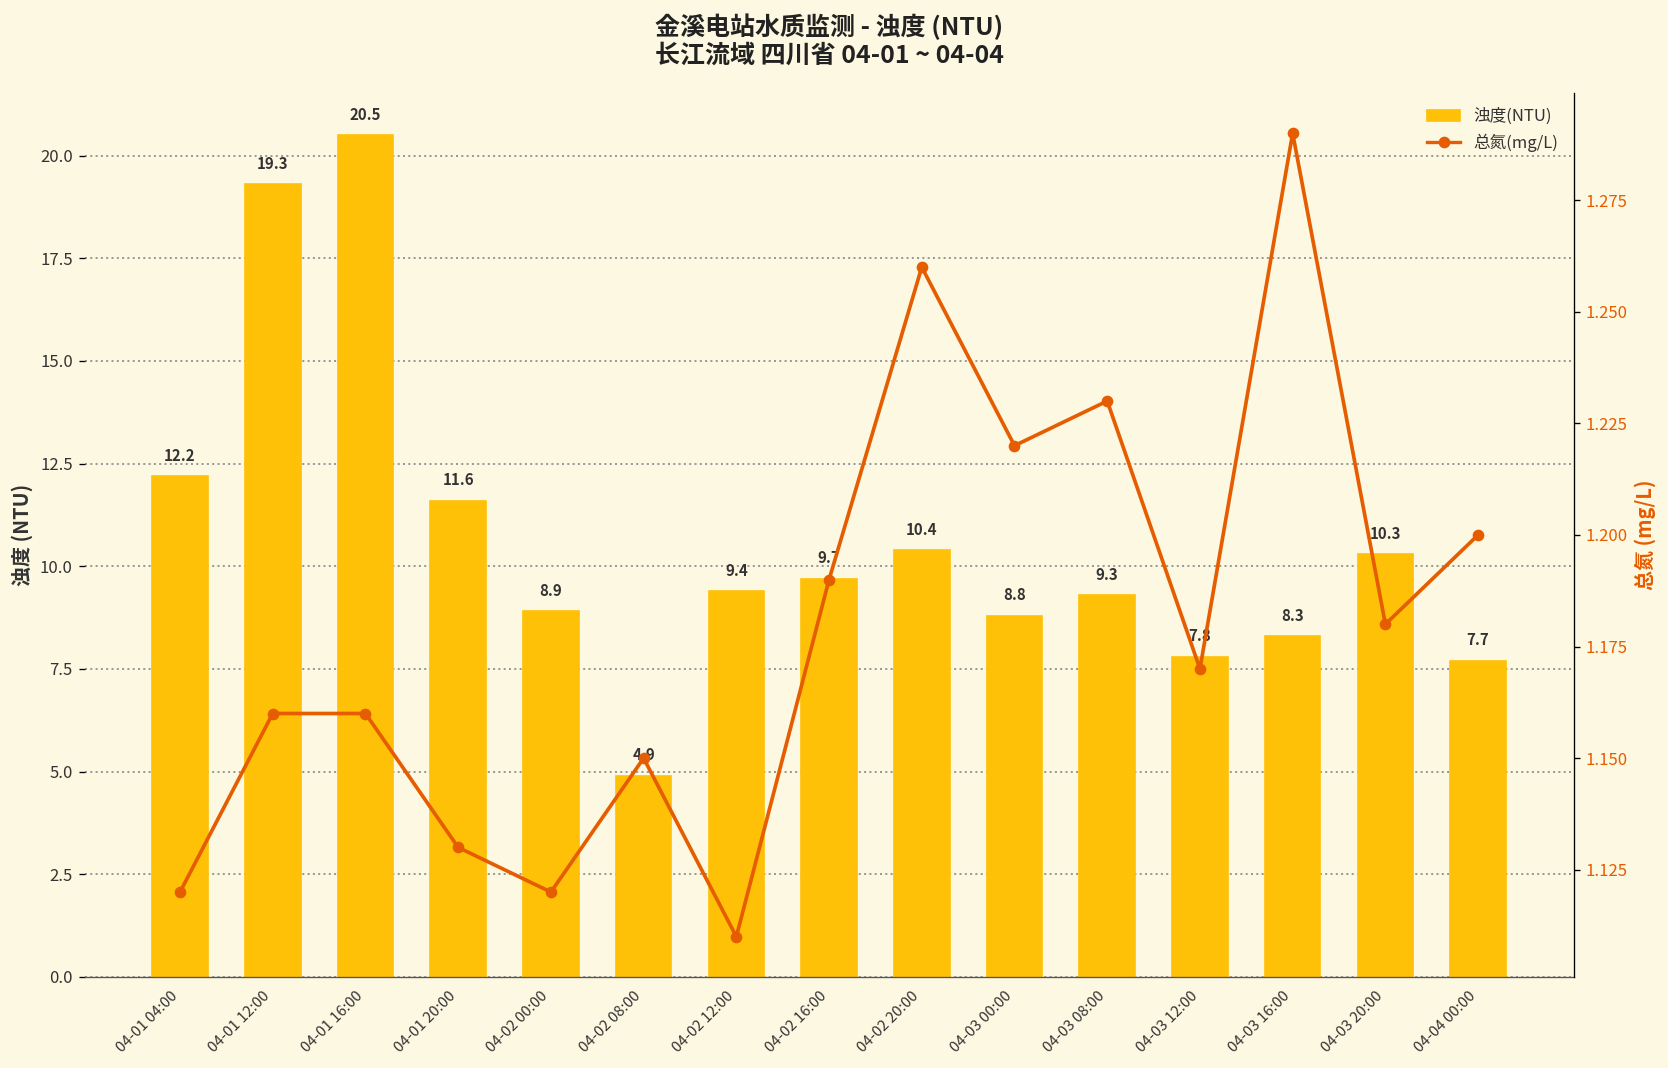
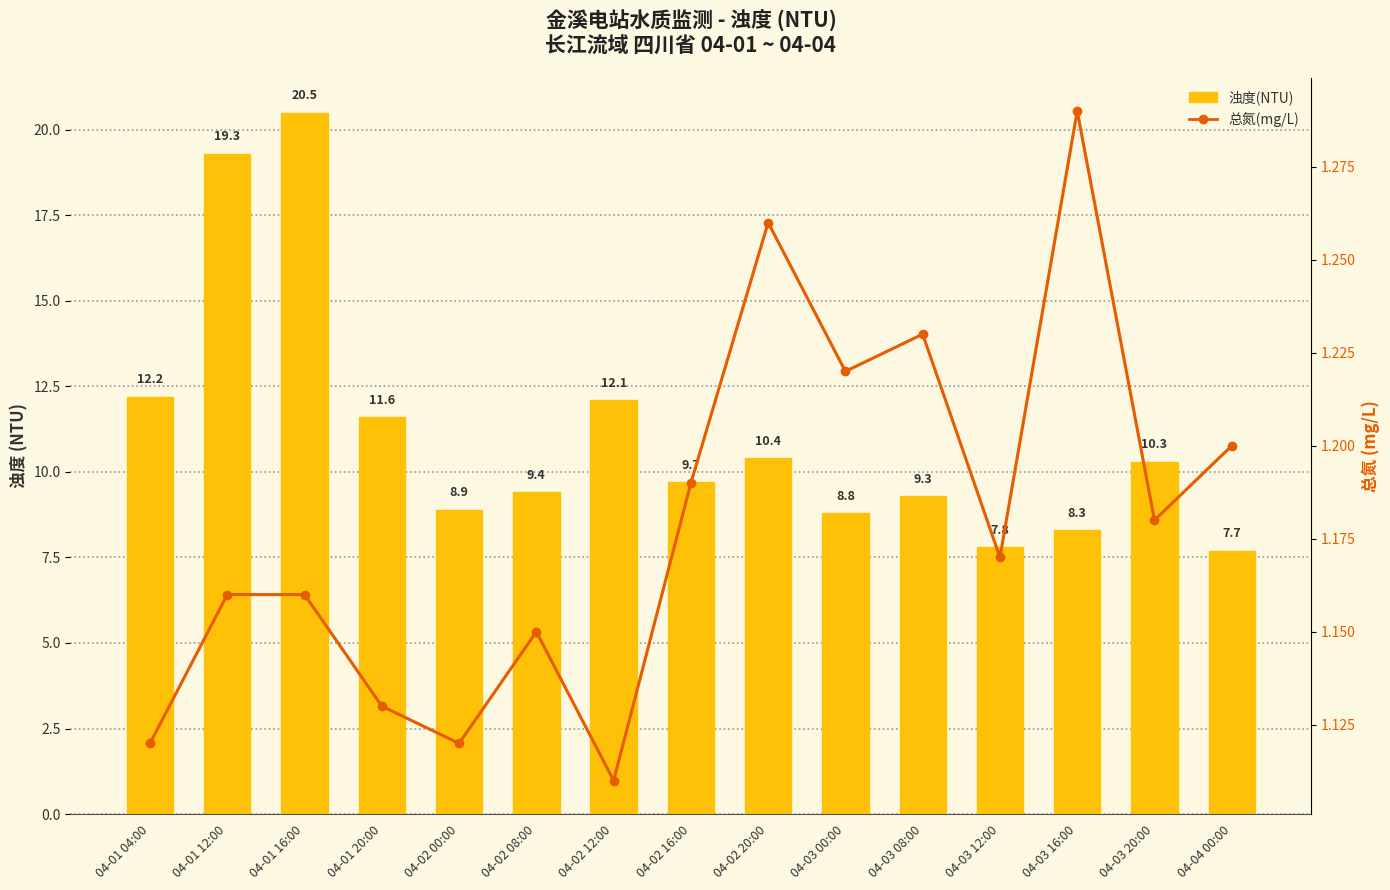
浊度(NTU), 04-02 08:00: 4.9 -> 9.4
浊度(NTU), 04-02 12:00: 9.4 -> 12.1
